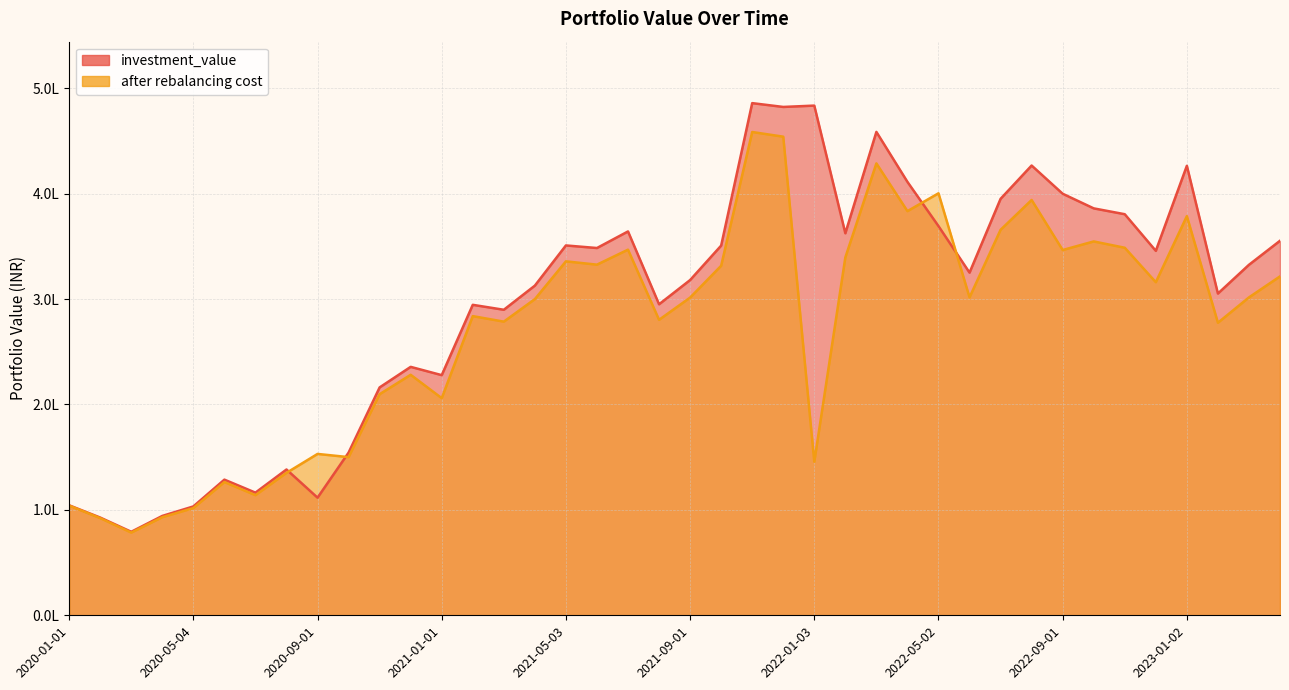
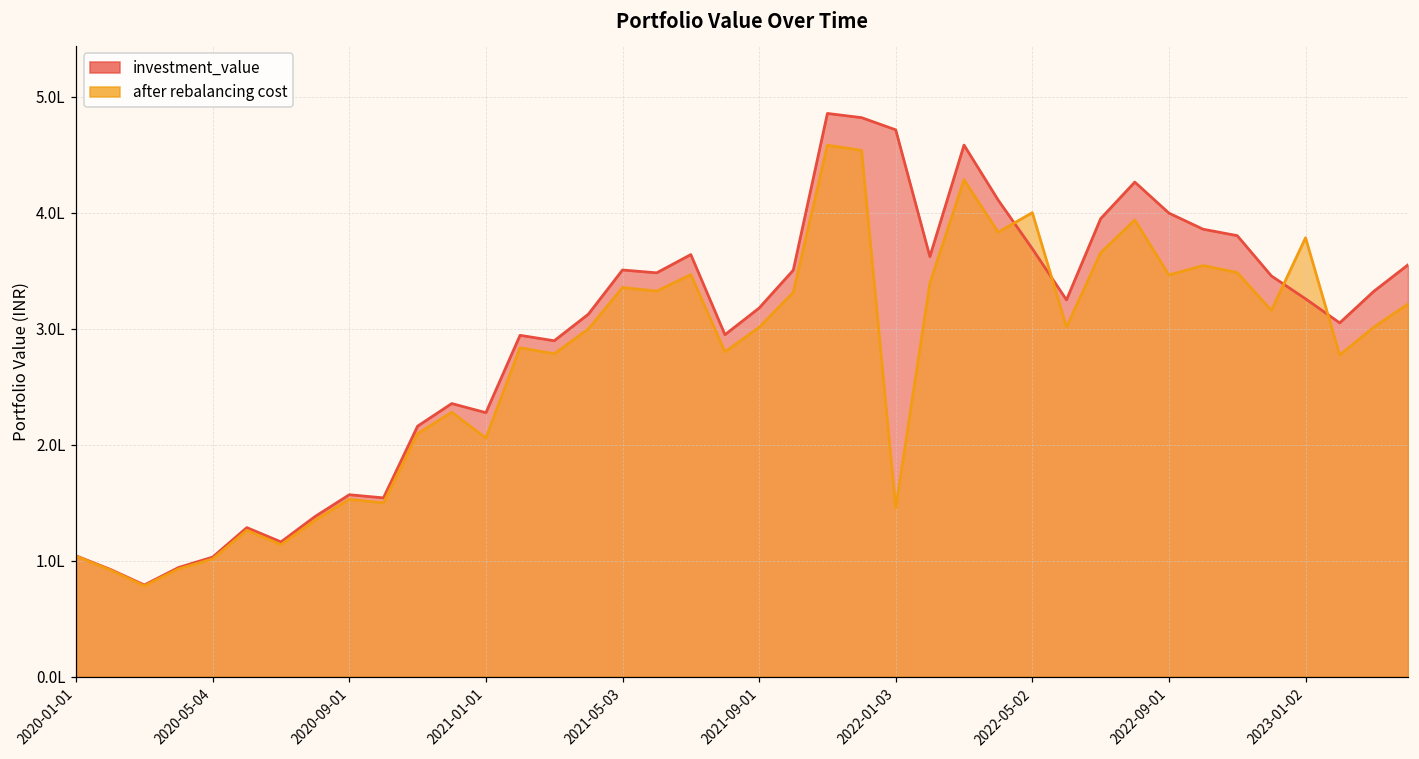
investment_value, 2020-09-01: 1.12L -> 1.57L
investment_value, 2022-01-03: 4.83L -> 4.72L
investment_value, 2023-01-02: 4.26L -> 3.26L
